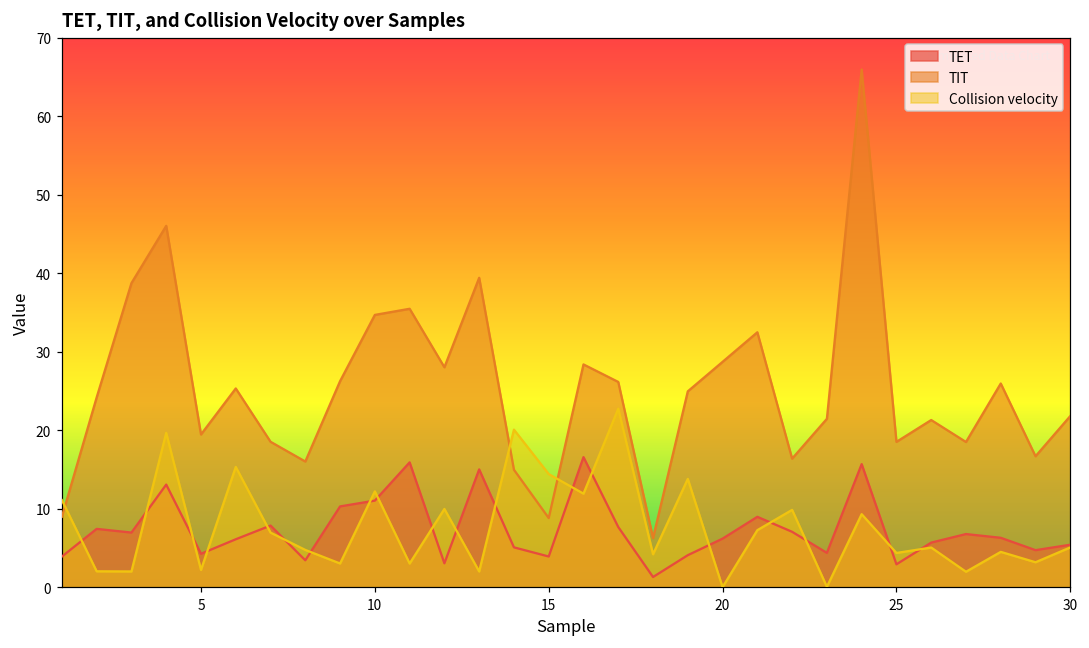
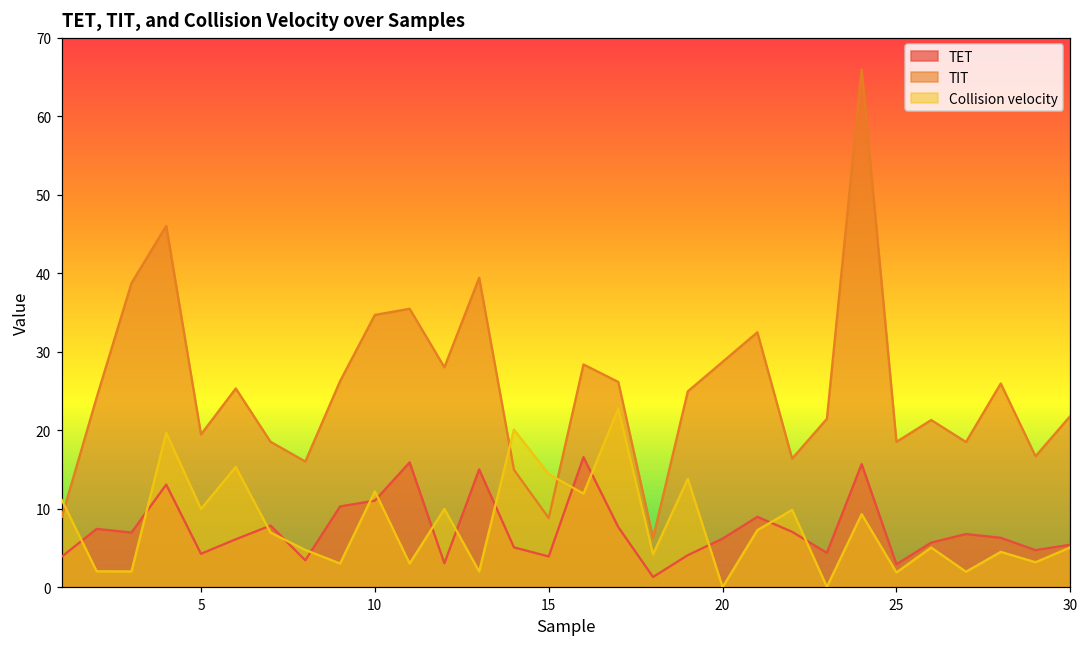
Collision velocity, 5: 2 -> 10
Collision velocity, 25: 4 -> 2
